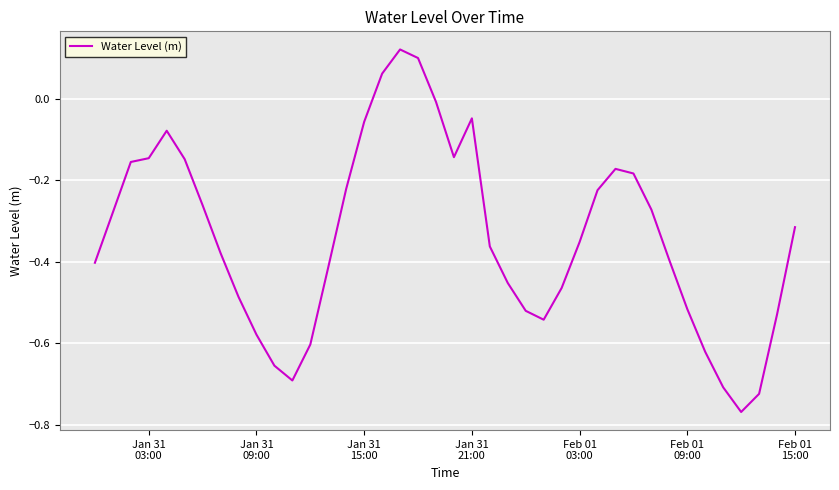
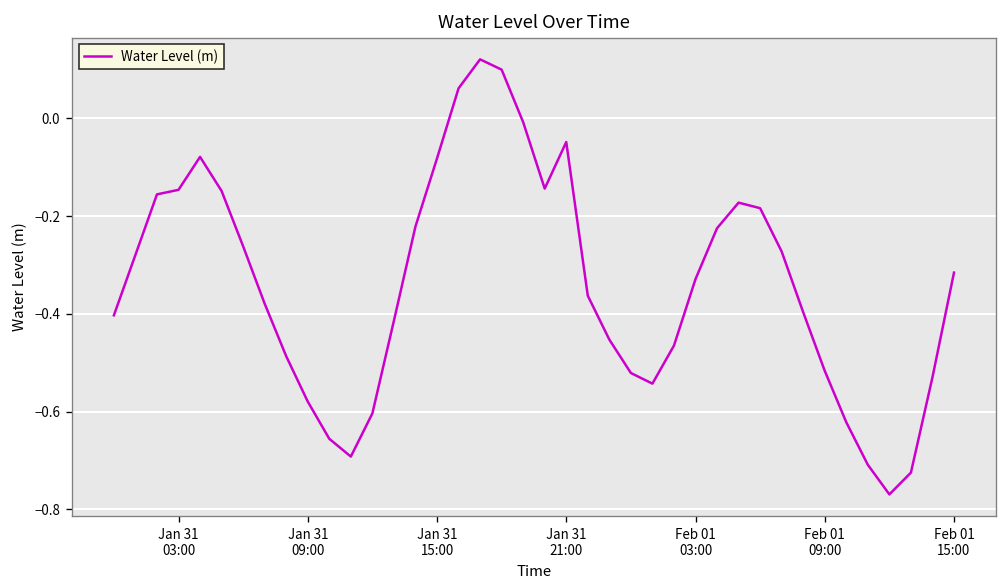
Jan 31 15:00: -0.06 -> -0.08
Feb 01 03:00: -0.35 -> -0.33
